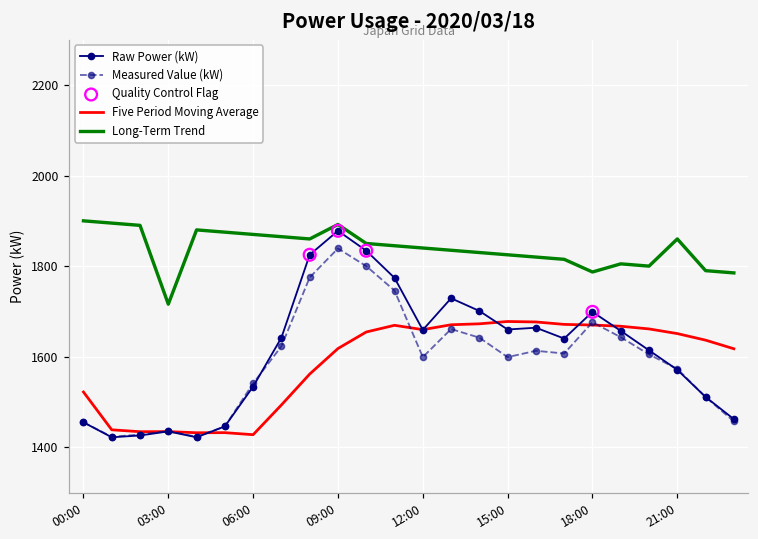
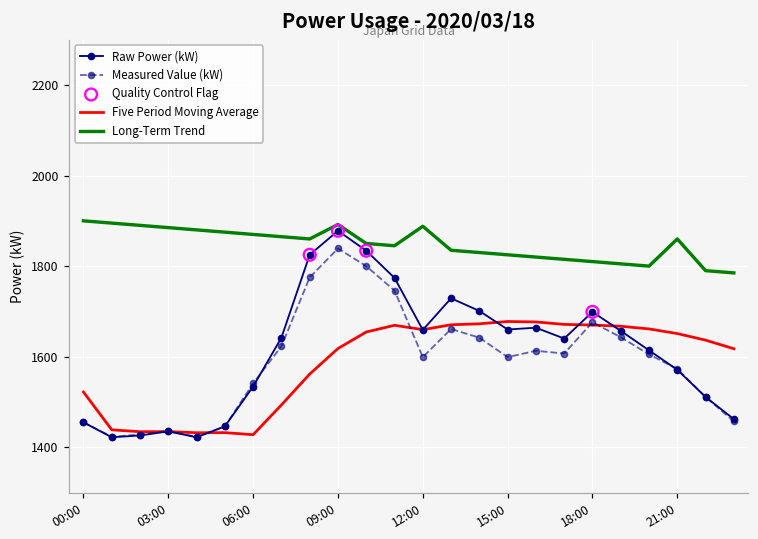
Long-Term Trend, 03:00: 1720 -> 1890
Long-Term Trend, 12:00: 1840 -> 1890
Long-Term Trend, 18:00: 1790 -> 1810
